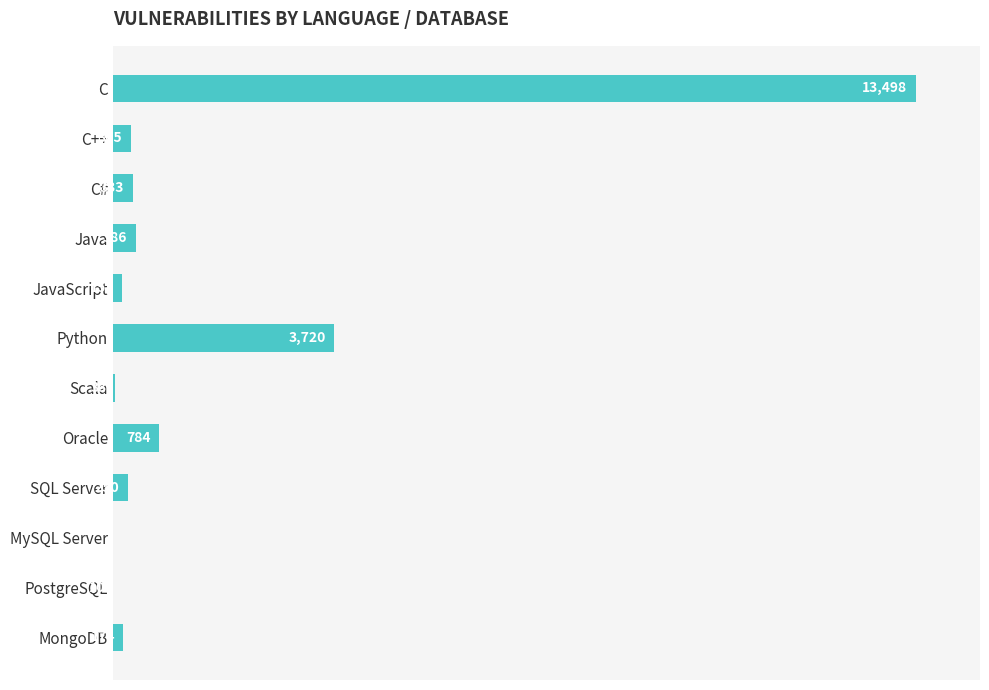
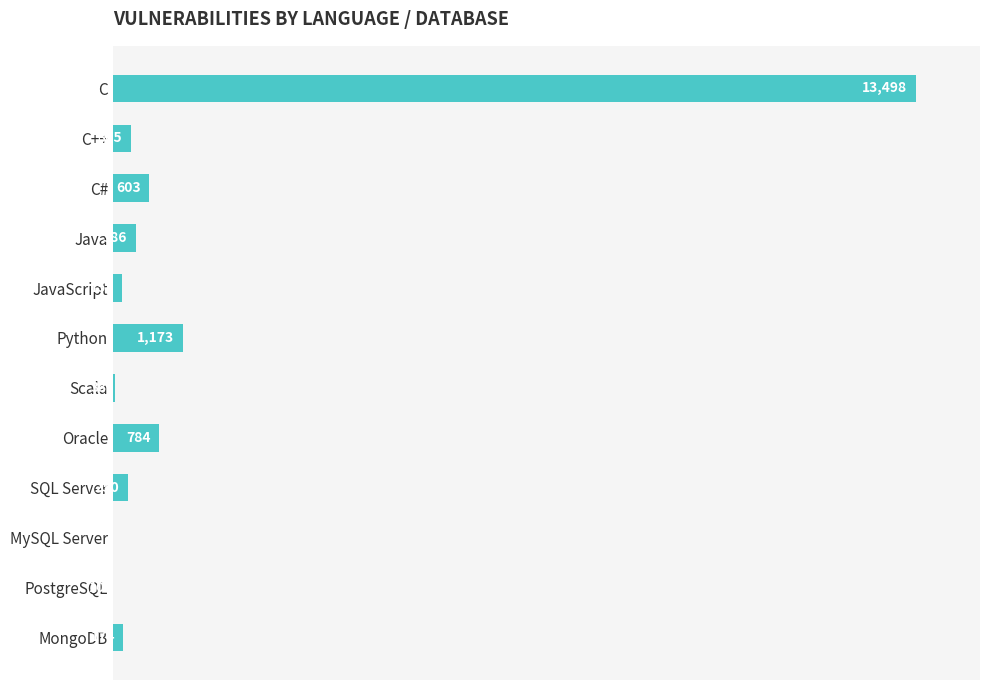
C#: 333 -> 603
Python: 3,720 -> 1,173
